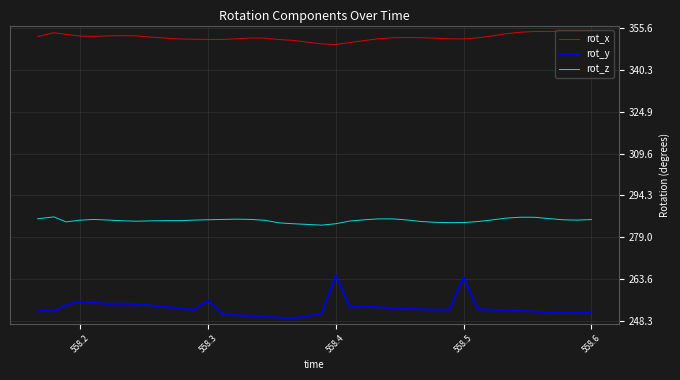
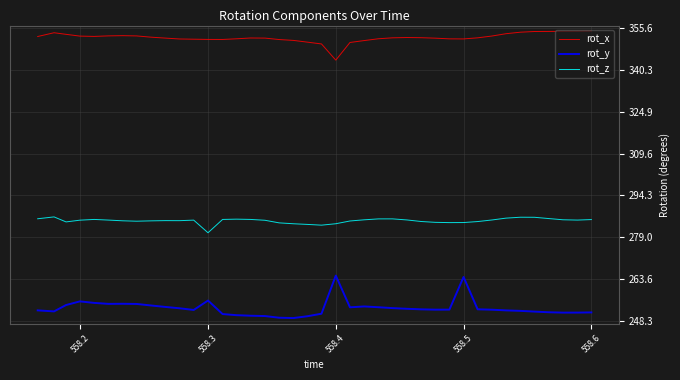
rot_z, 558.3: 285 -> 281
rot_x, 558.4: 350 -> 344
